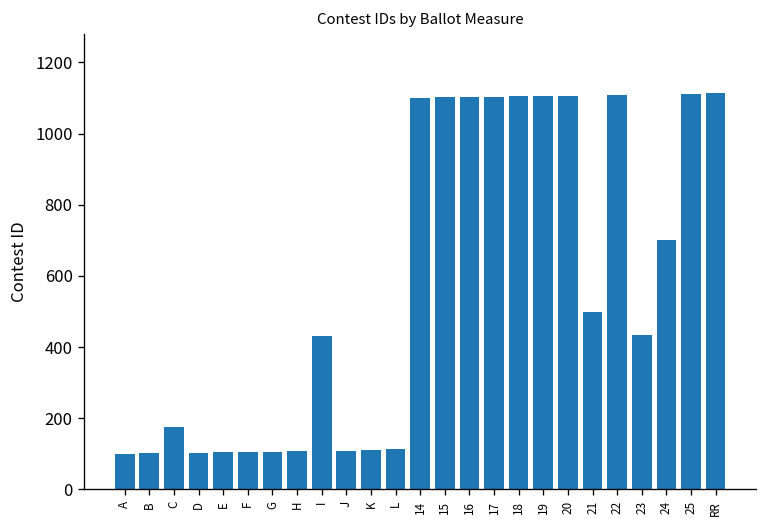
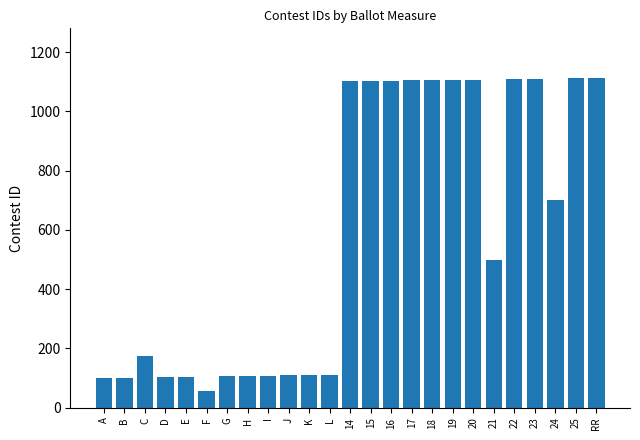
F: 110 -> 60
I: 430 -> 110
23: 430 -> 1110
